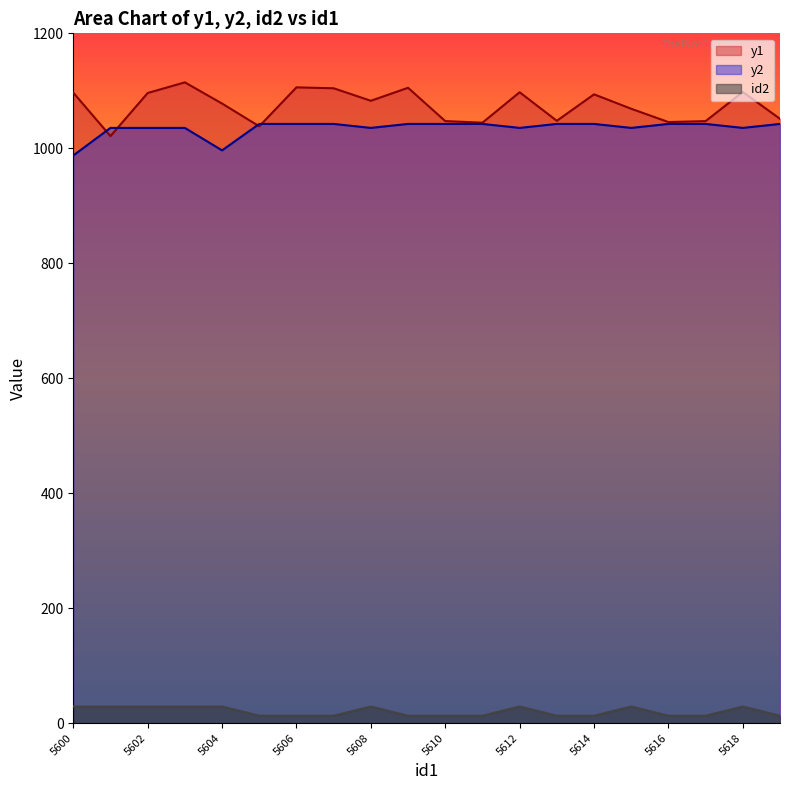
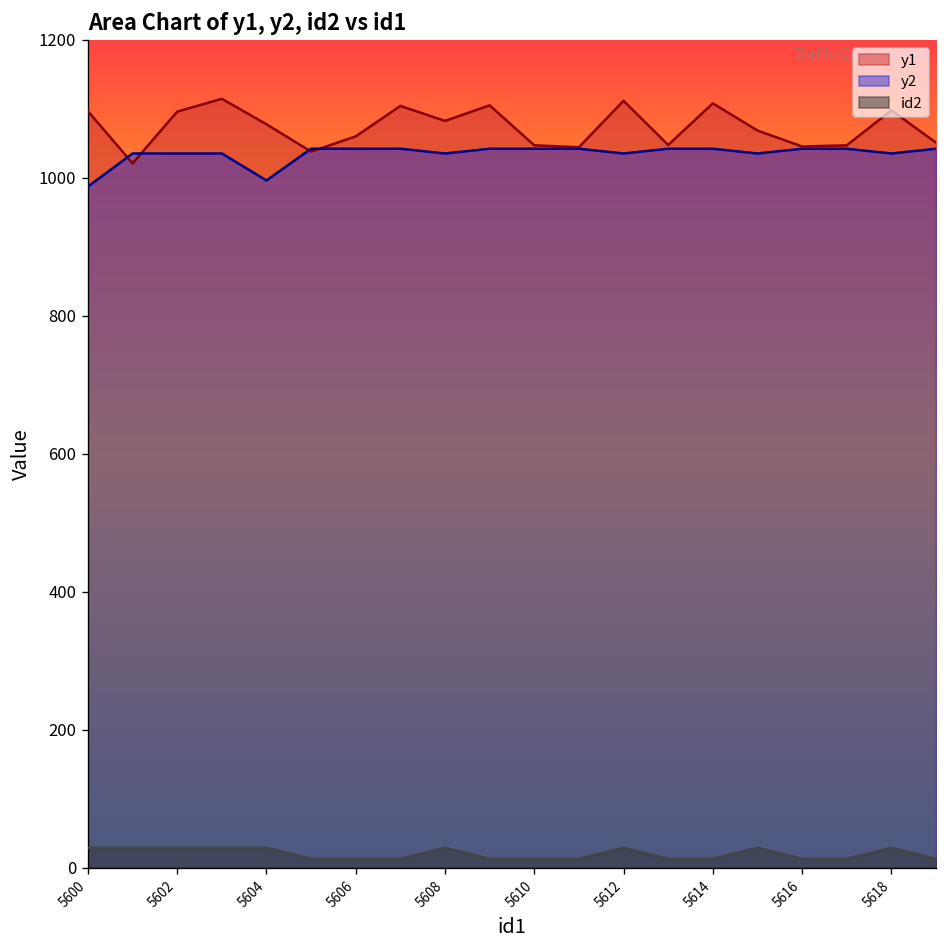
y1, 5606: 1110 -> 1060
y1, 5612: 1100 -> 1110
y1, 5614: 1090 -> 1110
